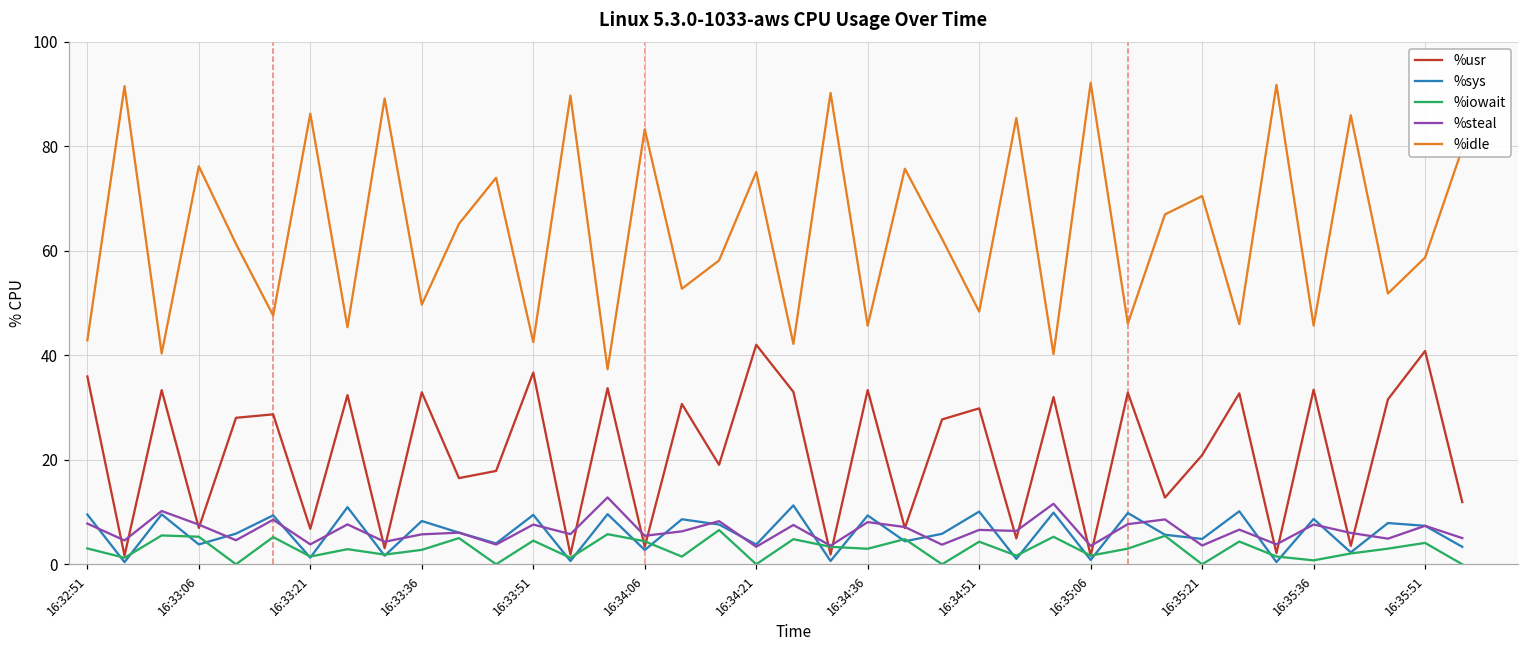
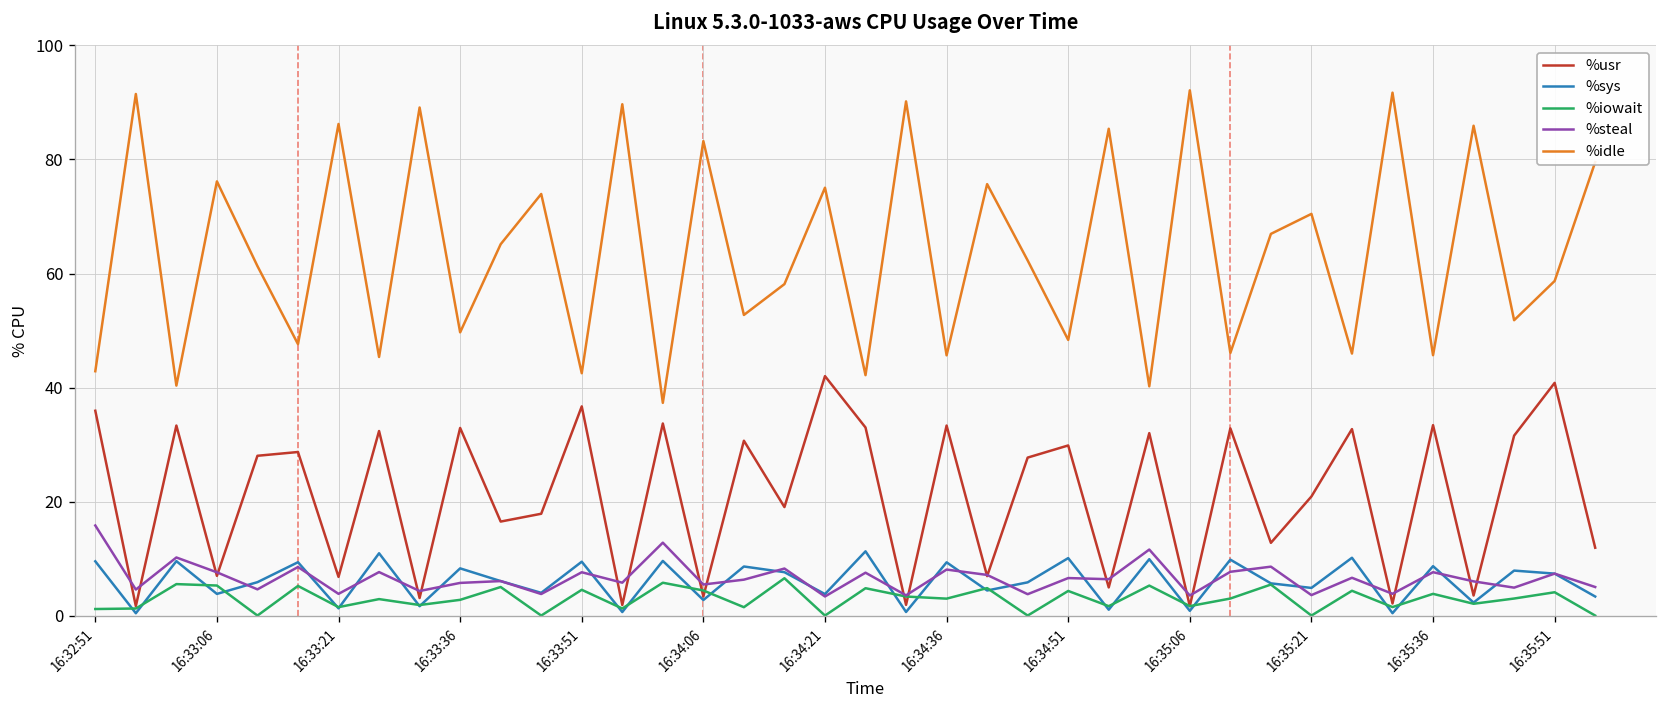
%iowait, 16:32:51: 3 -> 1
%steal, 16:32:51: 8 -> 16
%iowait, 16:35:36: 1 -> 4
